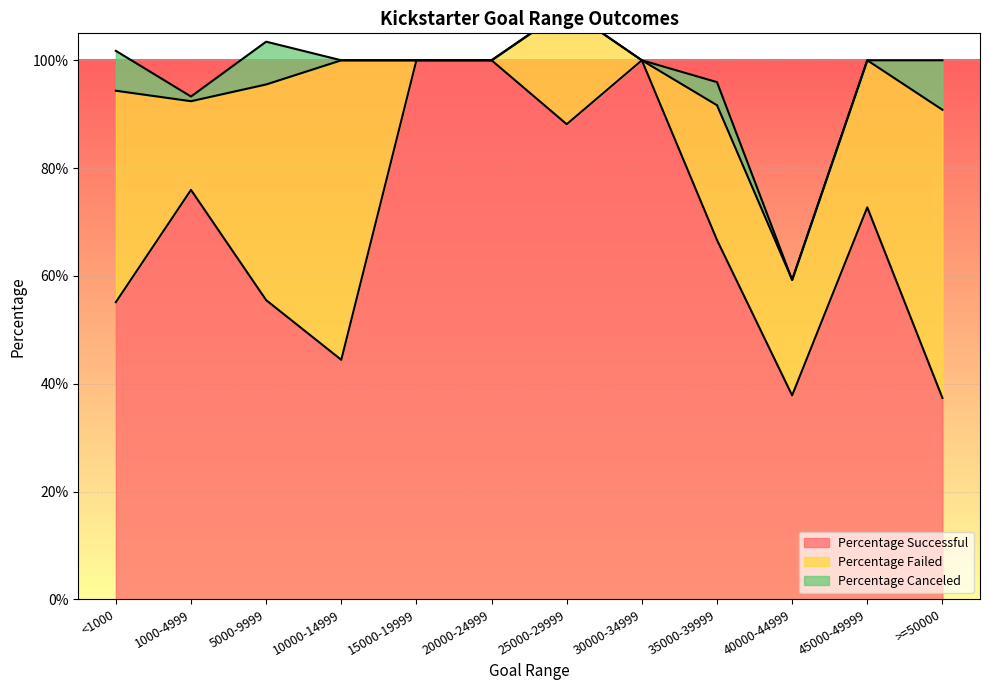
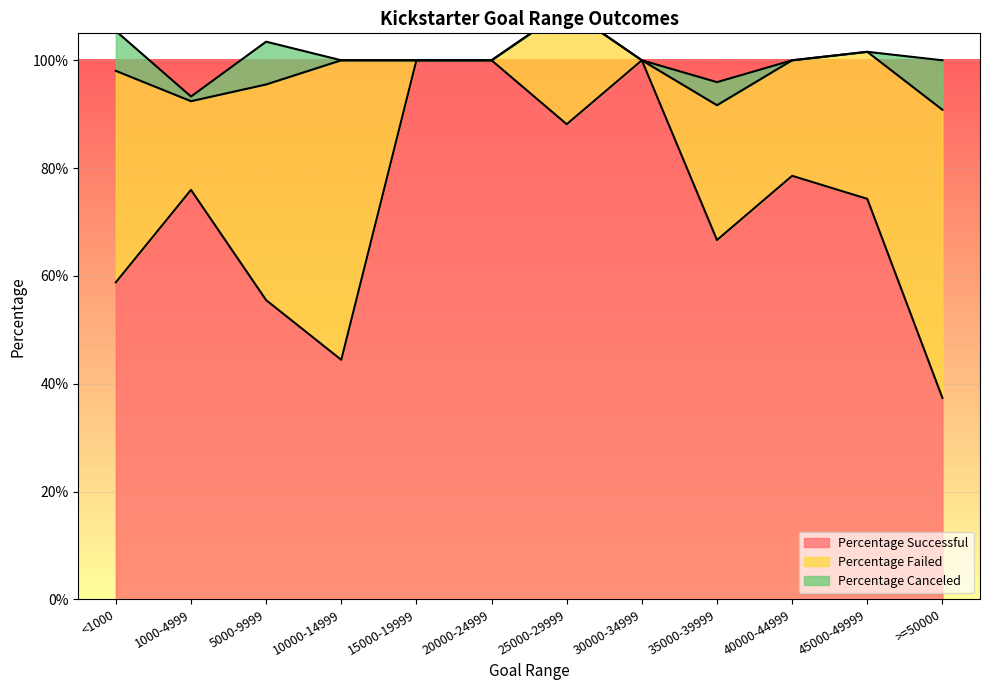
Percentage Successful, <1000: 55% -> 59%
Percentage Successful, 40000-44999: 38% -> 79%
Percentage Successful, 45000-49999: 73% -> 74%
